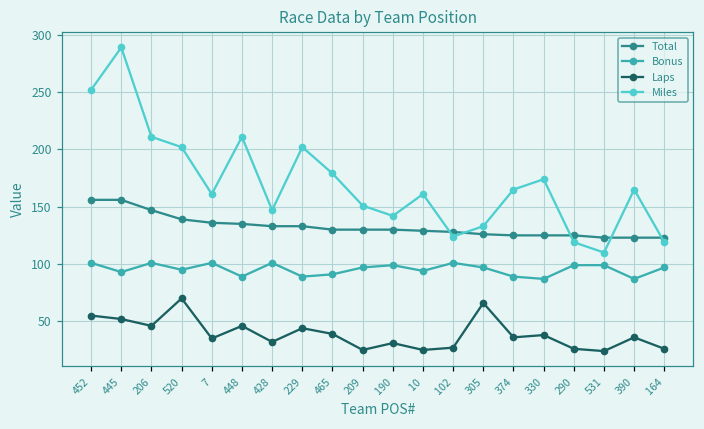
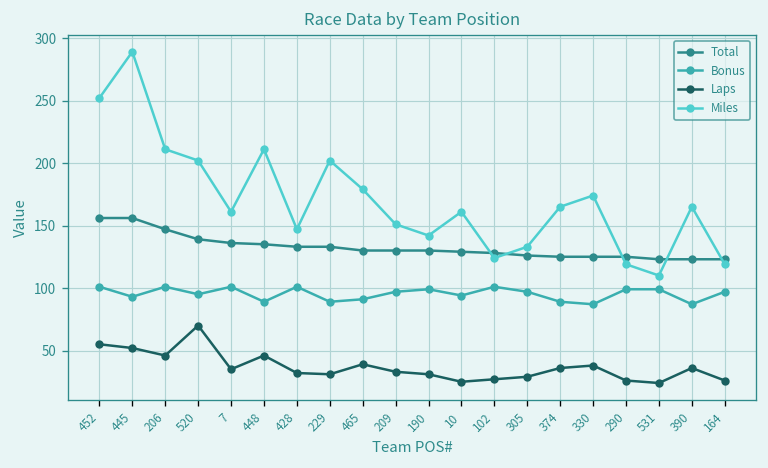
Laps, 229: 44 -> 31
Laps, 209: 25 -> 33
Laps, 305: 66 -> 29
